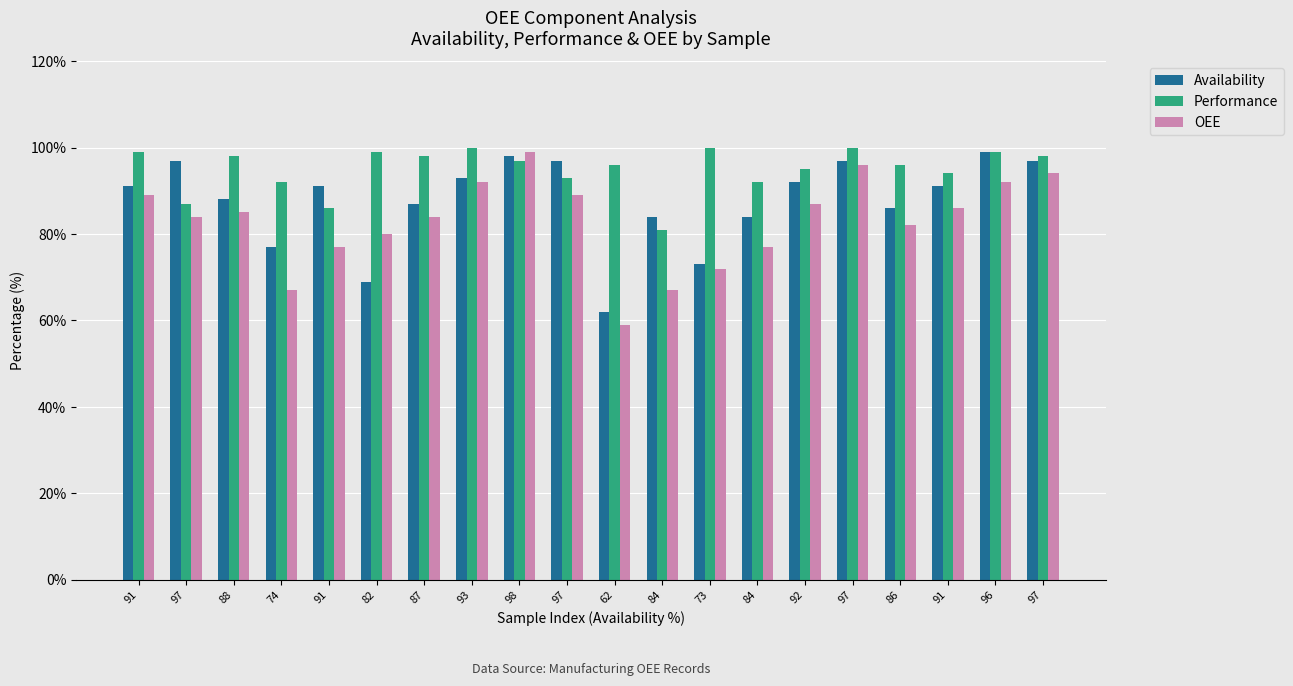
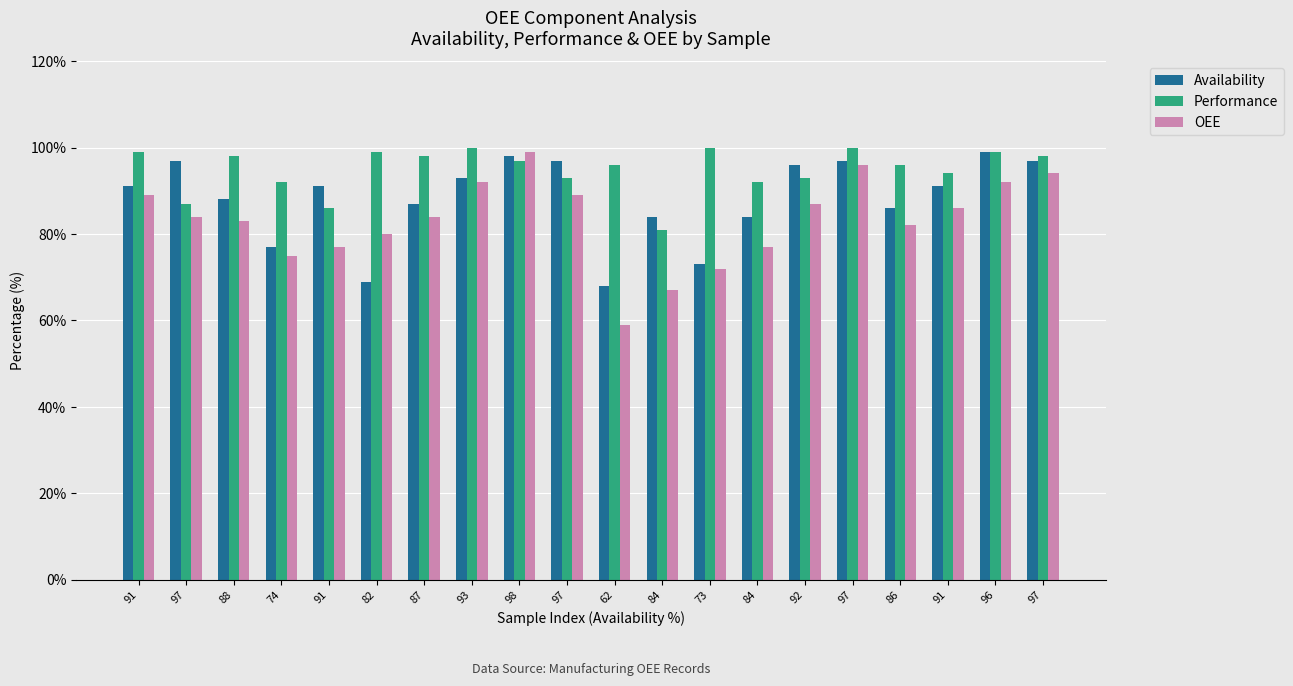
OEE, 88: 85% -> 83%
OEE, 74: 67% -> 75%
Availability, 62: 62% -> 68%
Availability, 92: 92% -> 96%
Performance, 92: 95% -> 93%
